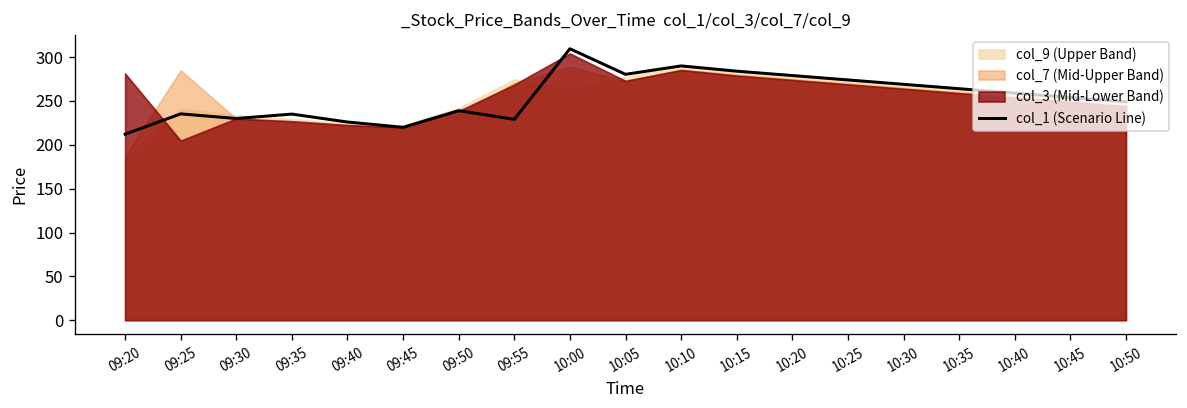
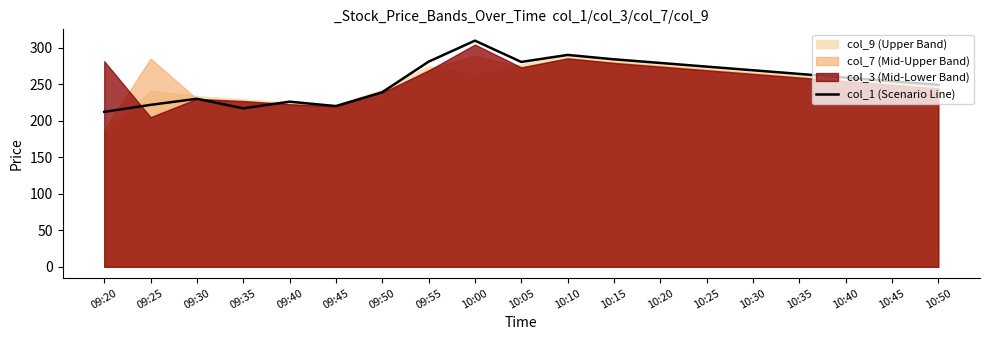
col_1 (Scenario Line), 09:25: 240 -> 220
col_1 (Scenario Line), 09:35: 240 -> 220
col_1 (Scenario Line), 09:55: 230 -> 280
